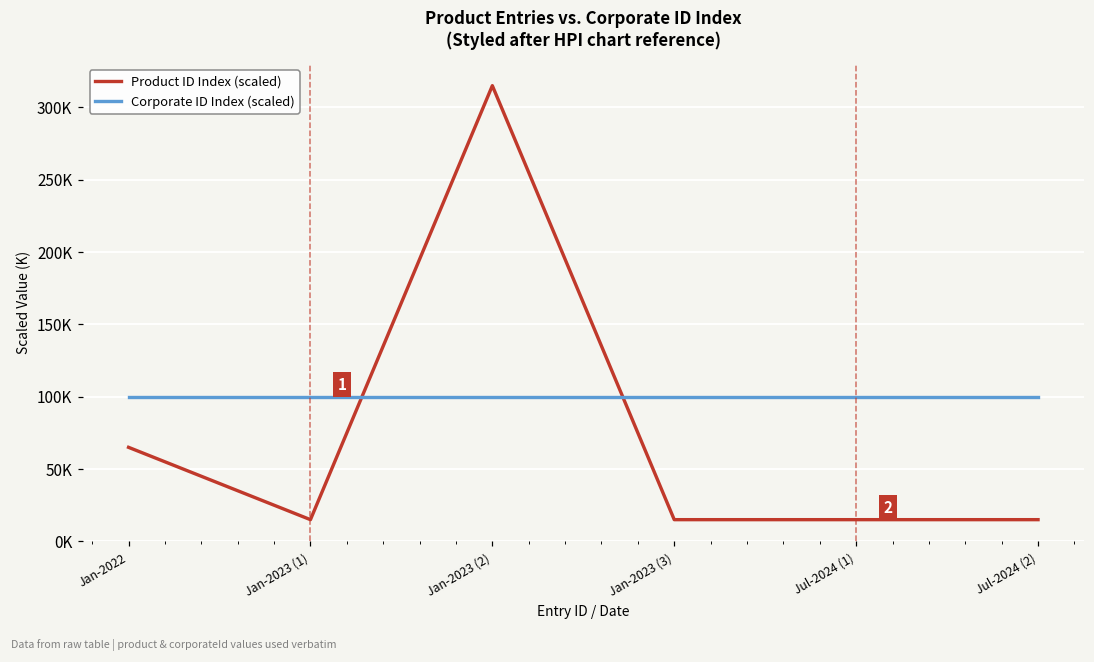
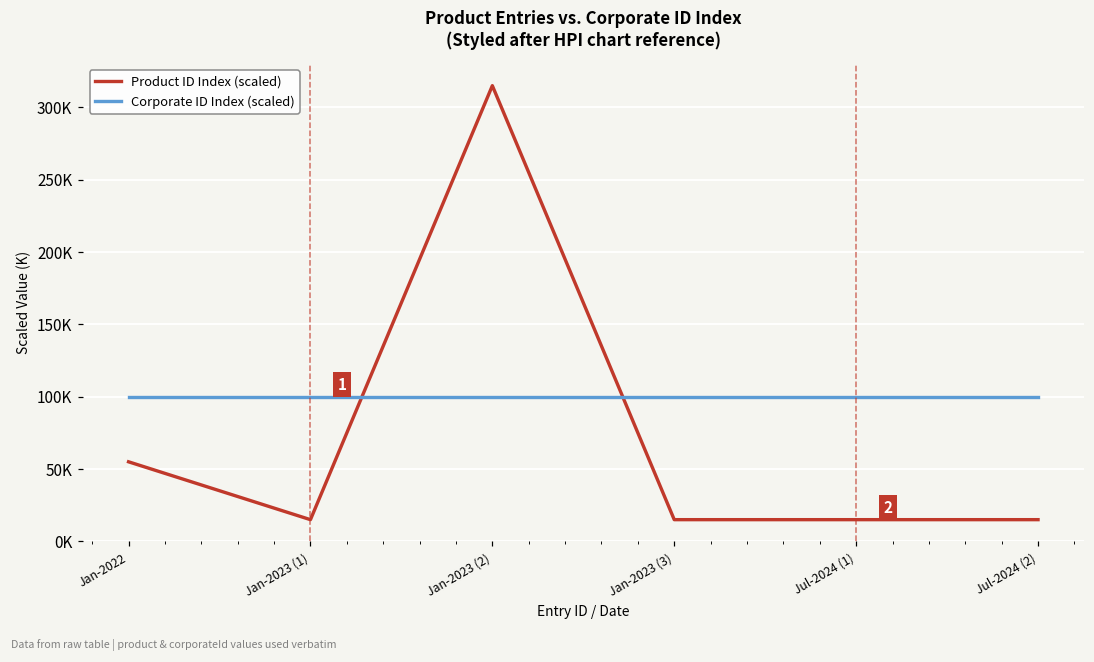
Product ID Index (scaled), Jan-2022: 65000 -> 55000
